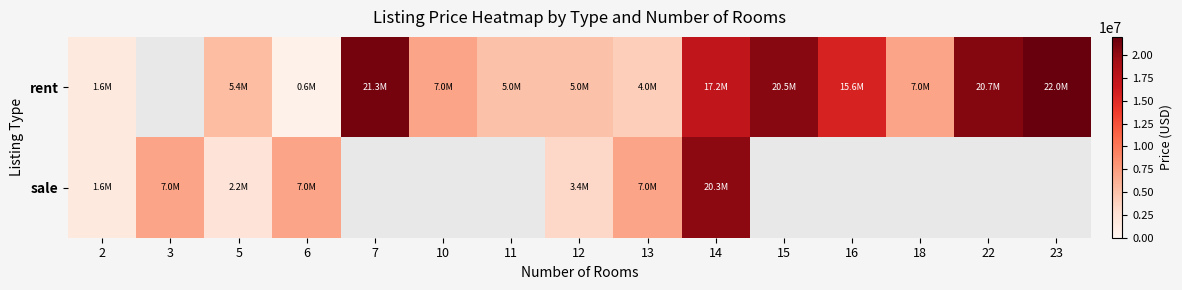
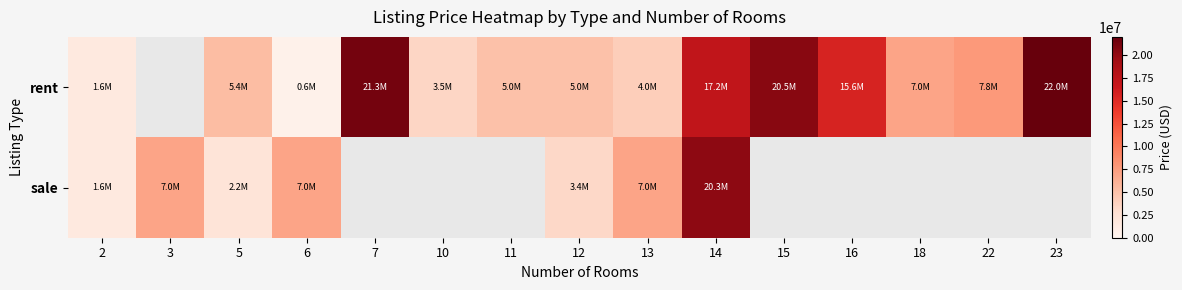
rent, 10: 7.0M -> 3.5M
rent, 22: 20.7M -> 7.8M
